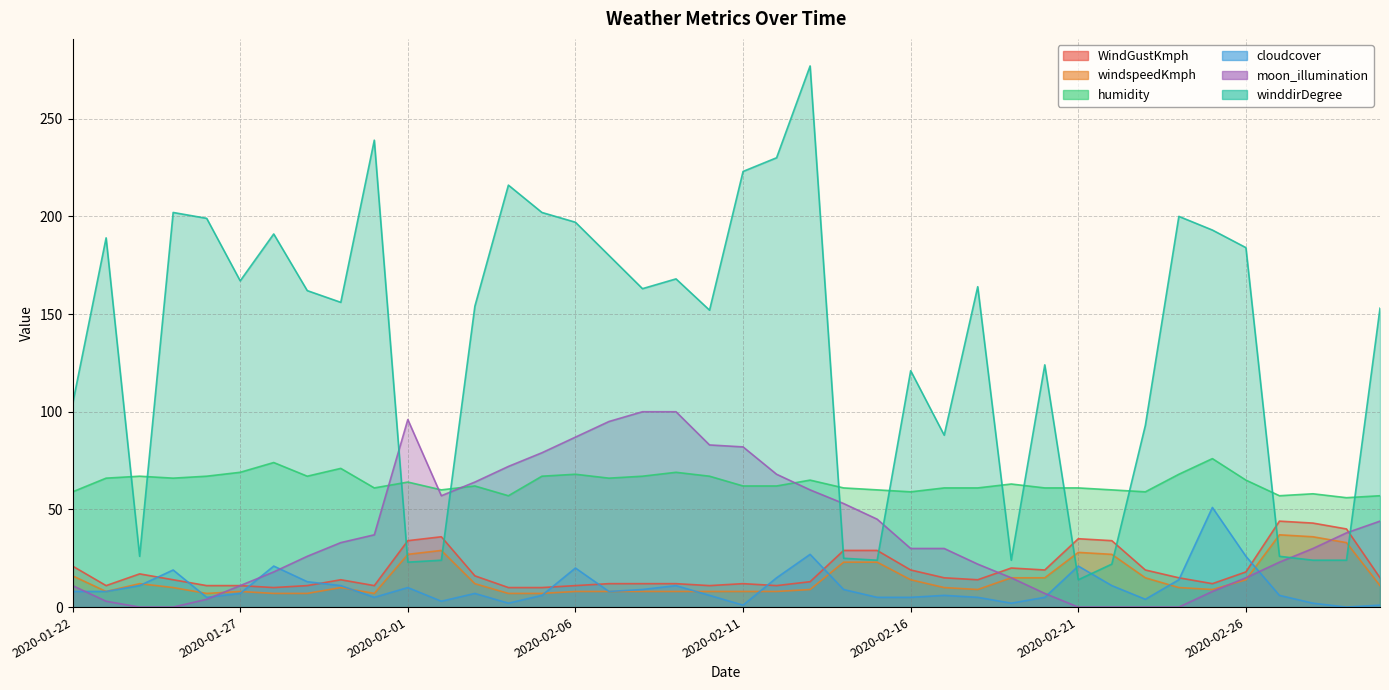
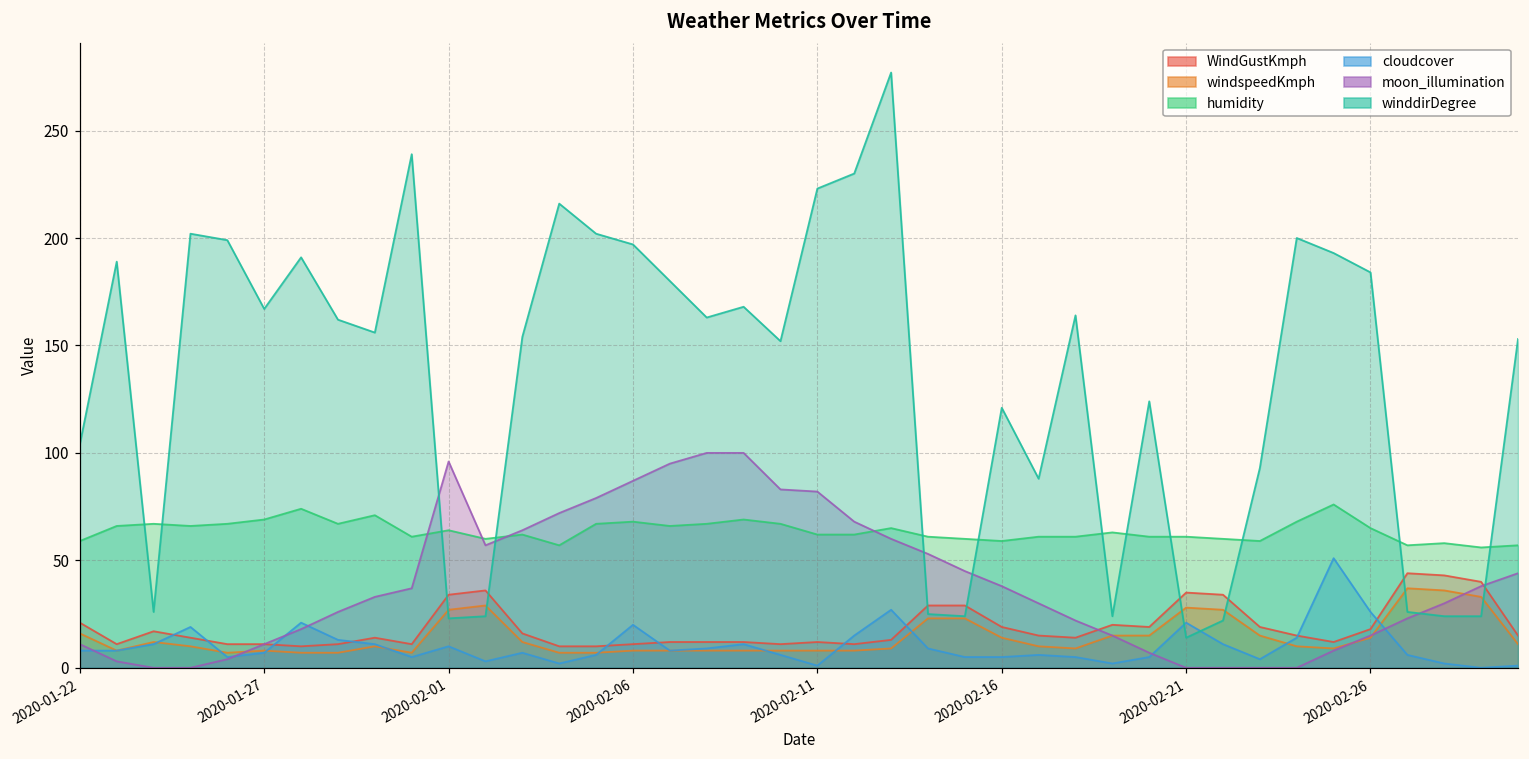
moon_illumination, 2020-02-16: 30 -> 38
